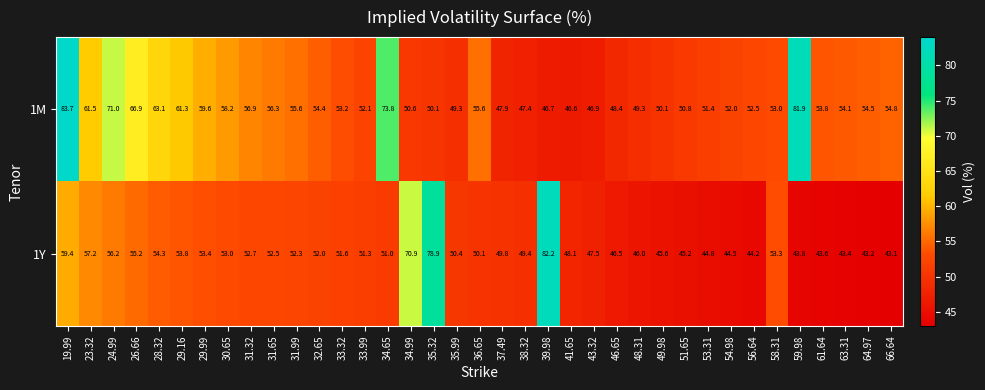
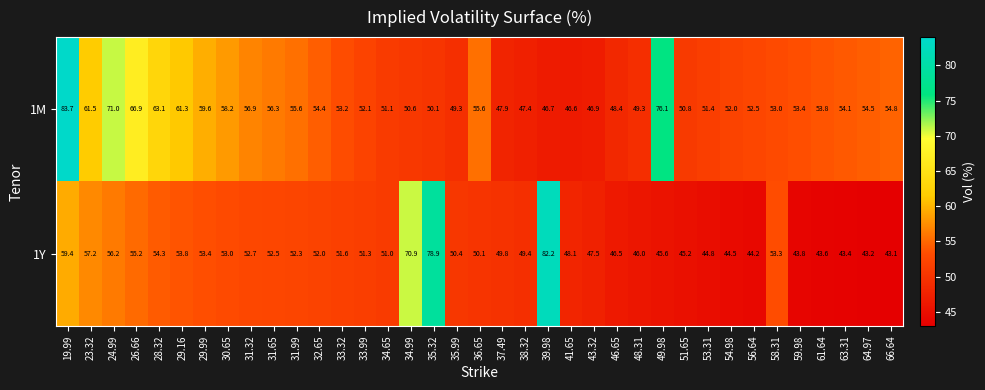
1M, 34.65: 73.8 -> 51.1
1M, 49.98: 50.1 -> 76.1
1M, 59.98: 81.9 -> 53.4
